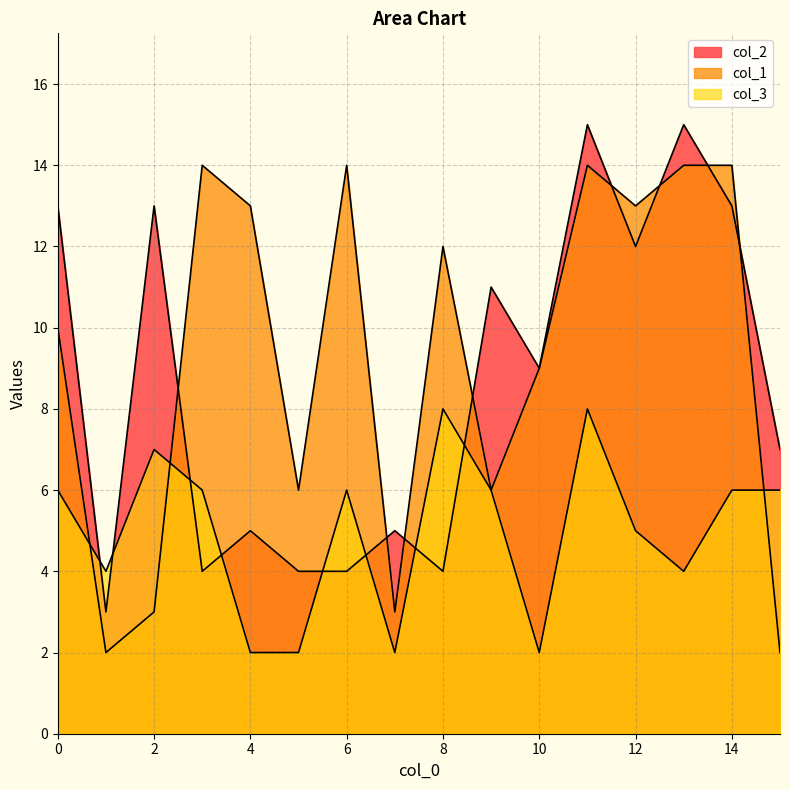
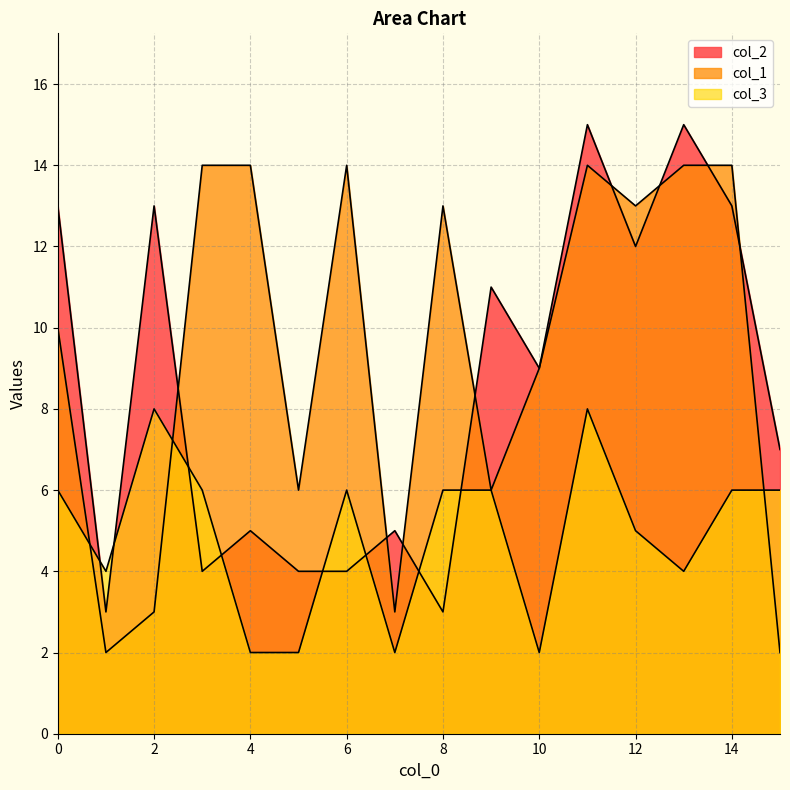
col_3, 2: 7 -> 8
col_1, 4: 13 -> 14
col_2, 8: 4 -> 3
col_1, 8: 12 -> 13
col_3, 8: 8 -> 6
